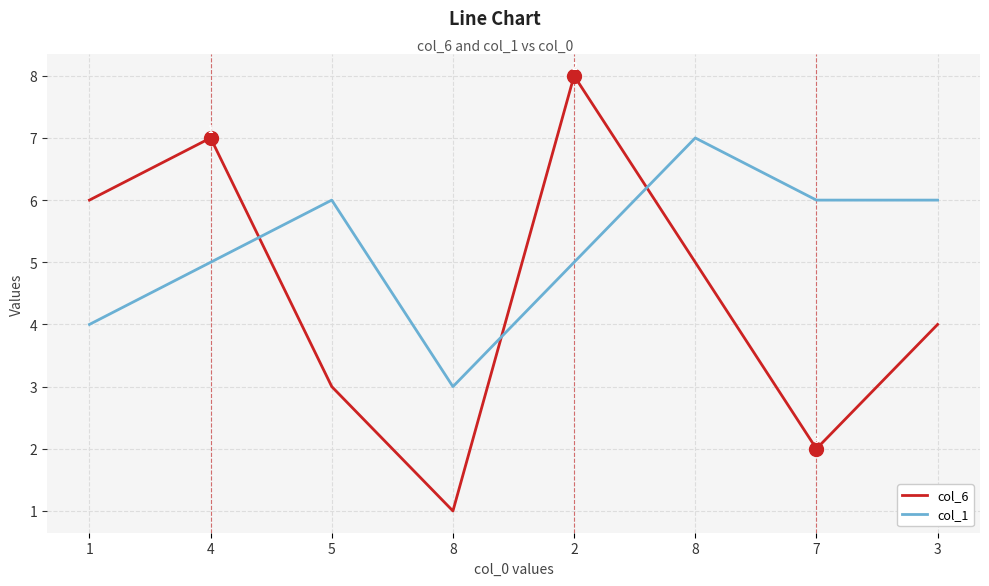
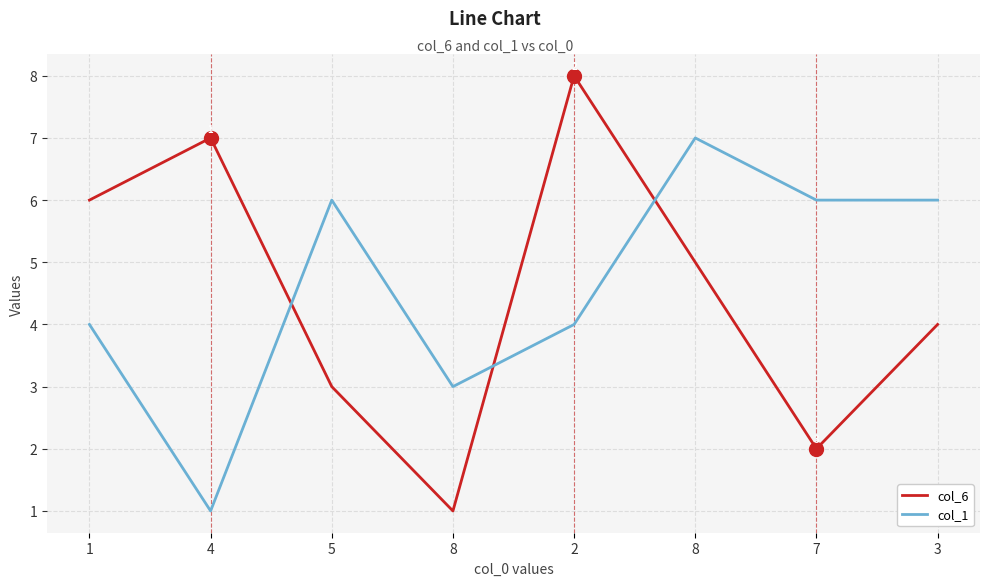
col_1, 4: 5 -> 1
col_1, 2: 5 -> 4
